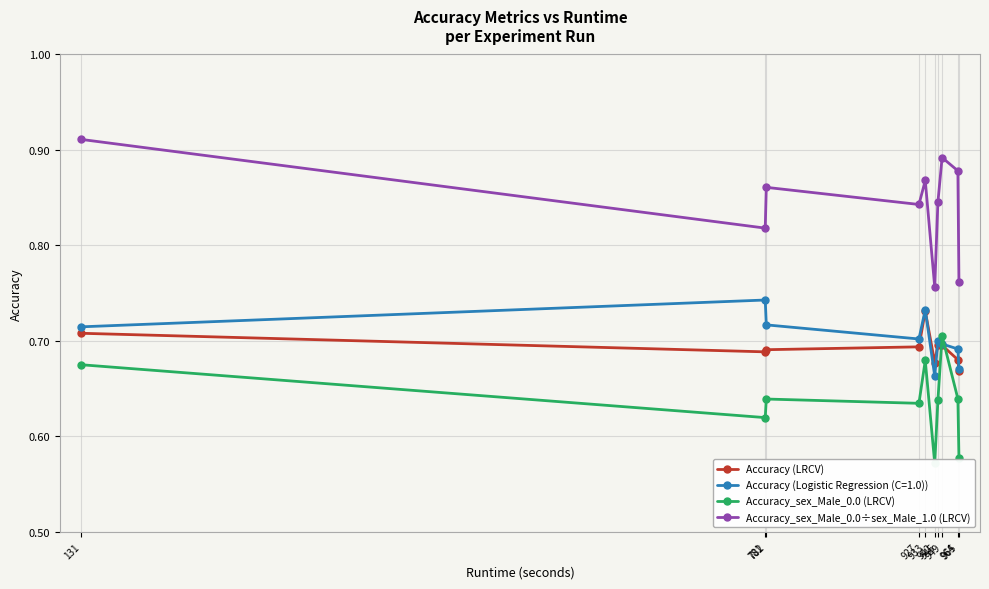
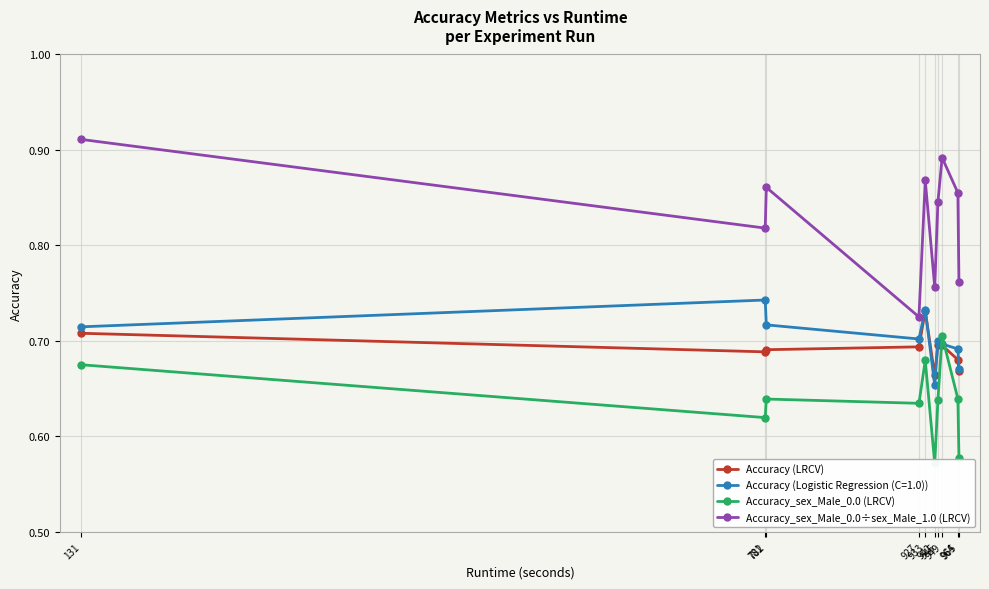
Accuracy_sex_Male_0.0÷sex_Male_1.0 (LRCV), 927: 0.84 -> 0.73
Accuracy (LRCV), 942: 0.68 -> 0.66
Accuracy (Logistic Regression (C=1.0)), 942: 0.66 -> 0.65
Accuracy_sex_Male_0.0÷sex_Male_1.0 (LRCV), 964: 0.88 -> 0.86
